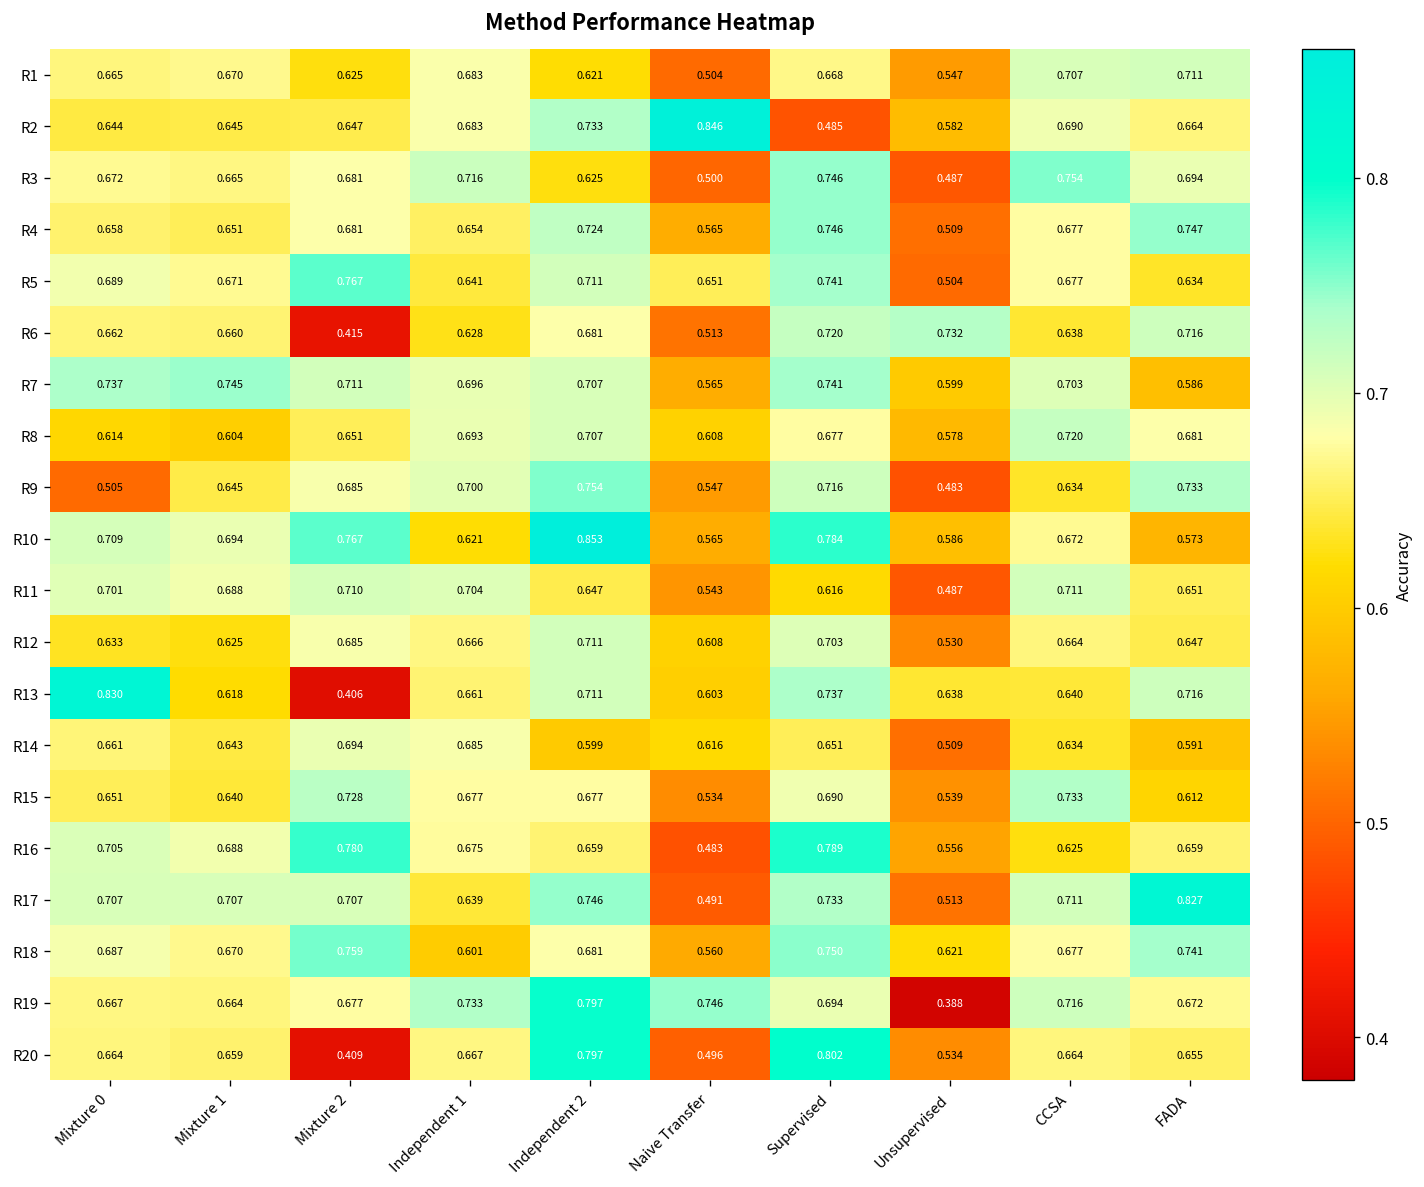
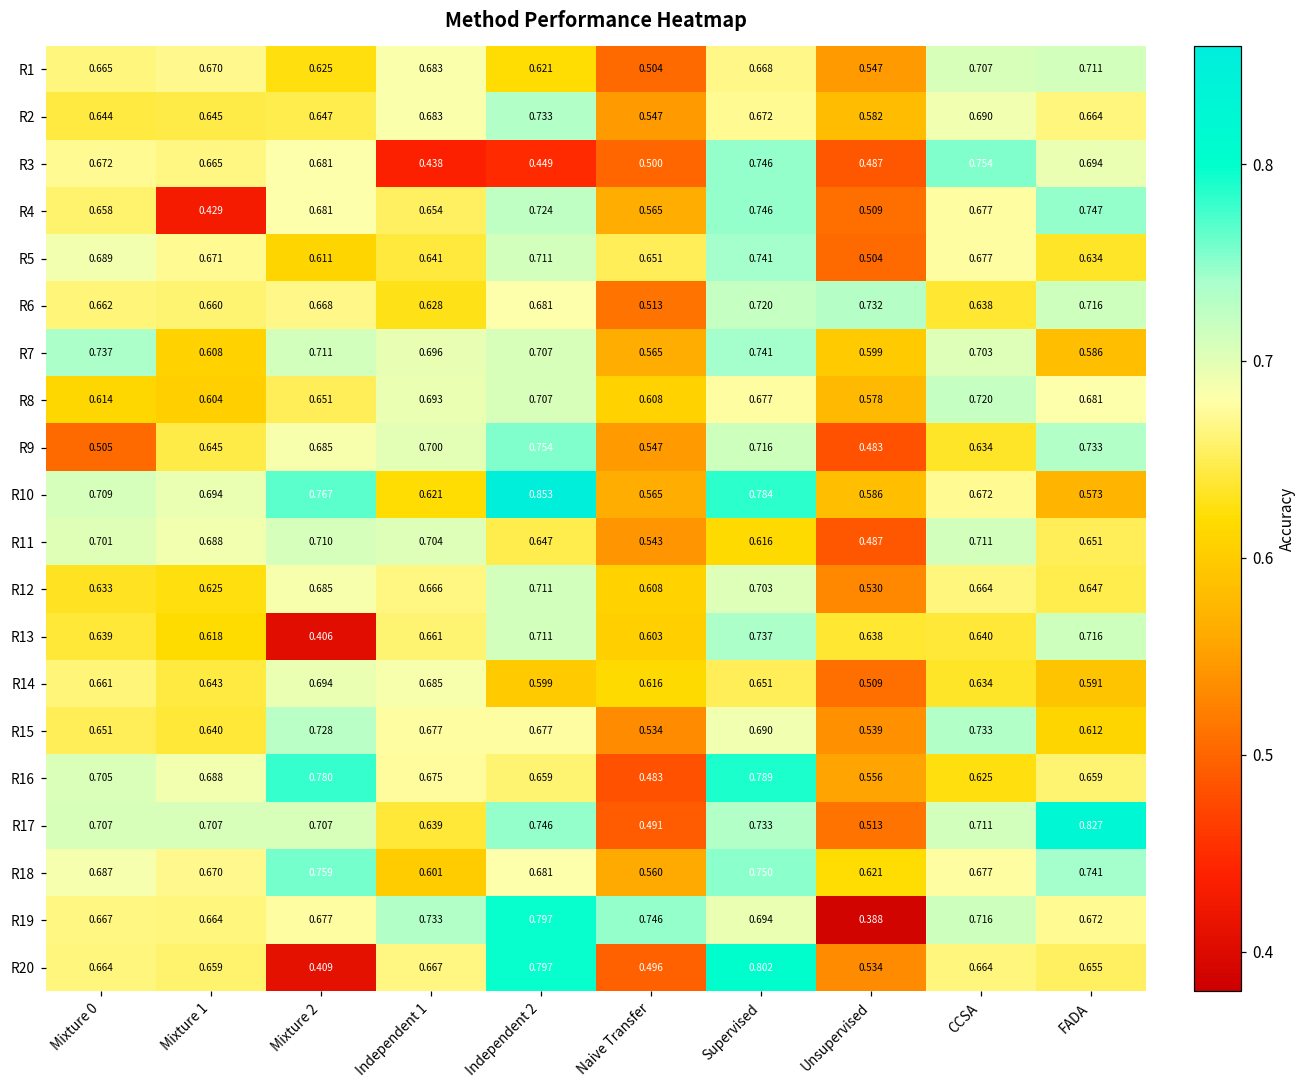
R2, Naive Transfer: 0.846 -> 0.547
R2, Supervised: 0.485 -> 0.672
R3, Independent 1: 0.716 -> 0.438
R3, Independent 2: 0.625 -> 0.449
R4, Mixture 1: 0.651 -> 0.429
R5, Mixture 2: 0.767 -> 0.611
R6, Mixture 2: 0.415 -> 0.668
R7, Mixture 1: 0.745 -> 0.608
R13, Mixture 0: 0.830 -> 0.639
